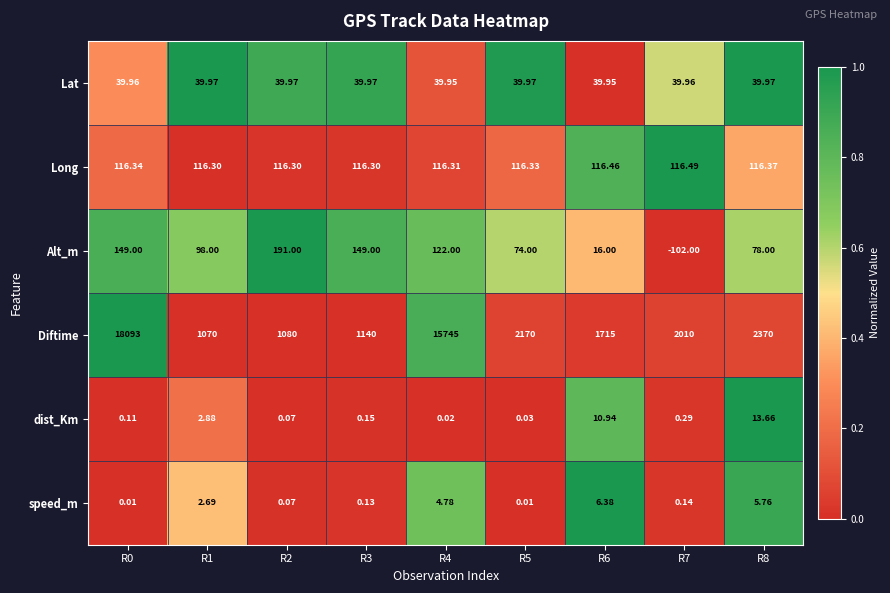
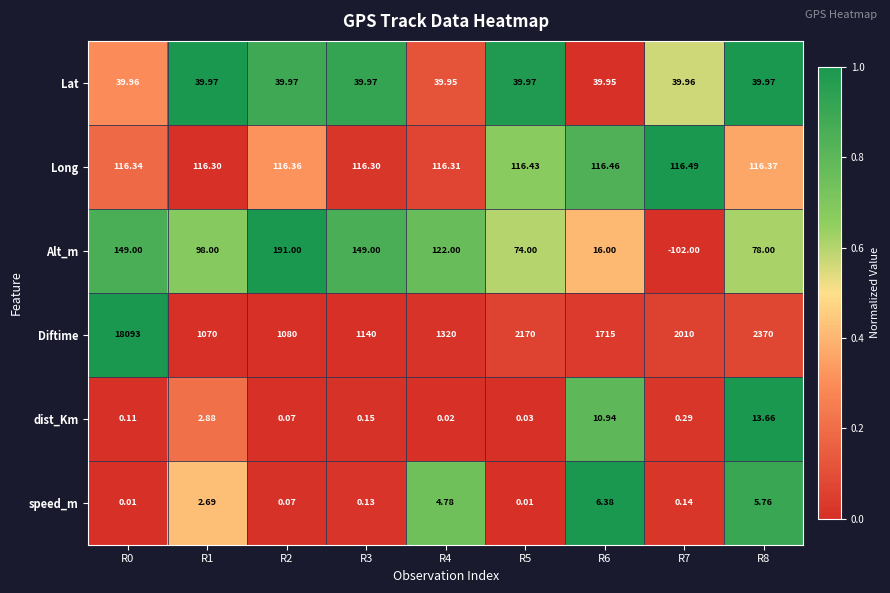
Long, R2: 116.30 -> 116.36
Long, R5: 116.33 -> 116.43
Diftime, R4: 15745 -> 1320
